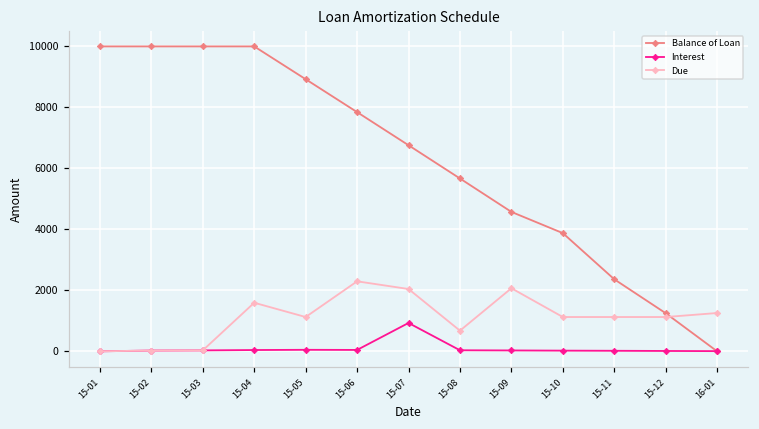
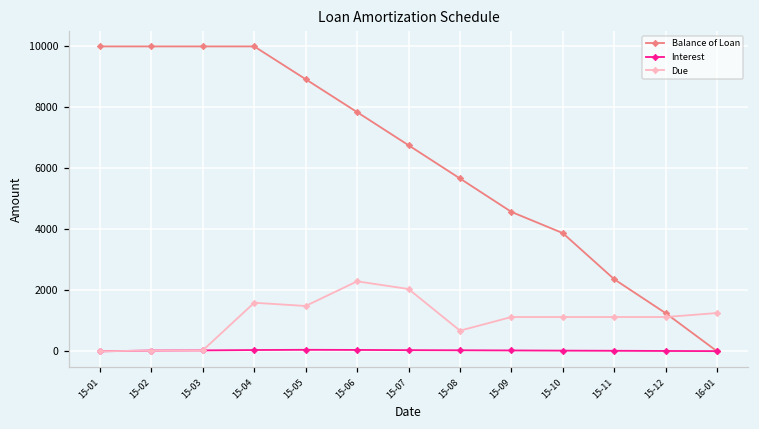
Due, 15-05: 1100 -> 1500
Interest, 15-07: 900 -> 0
Due, 15-09: 2100 -> 1100
